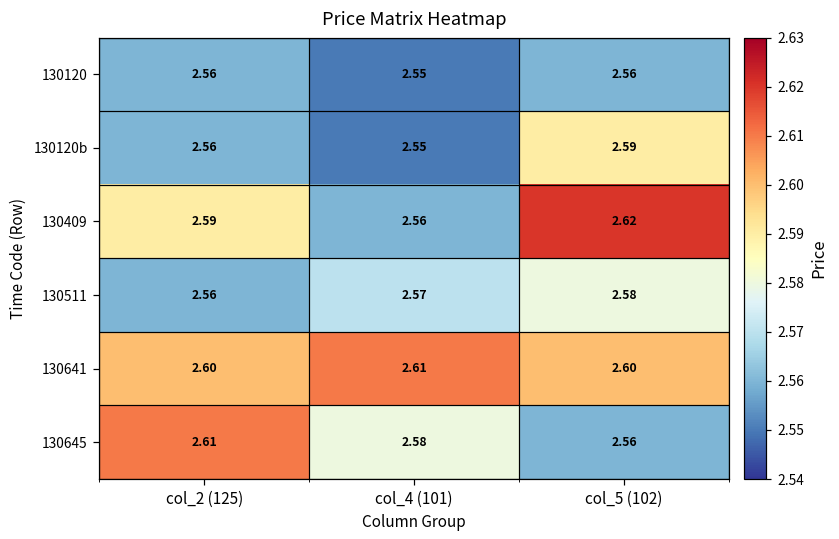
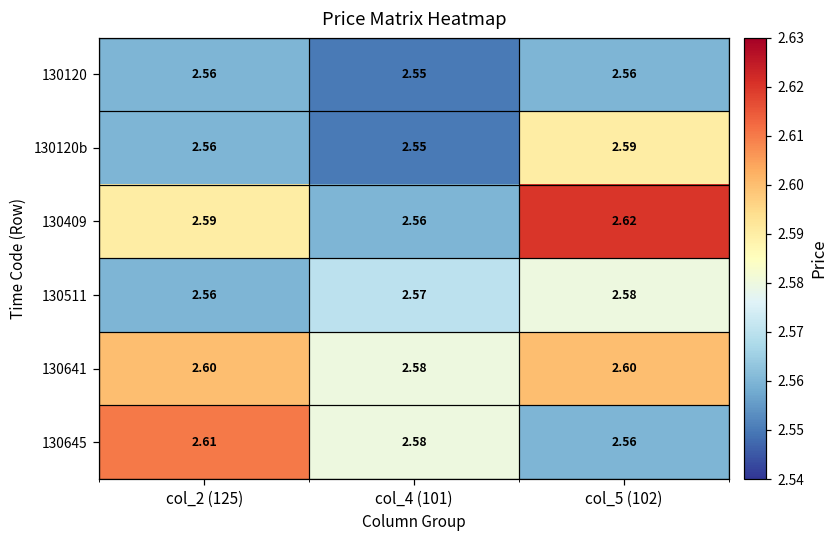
130641, col_4 (101): 2.61 -> 2.58
